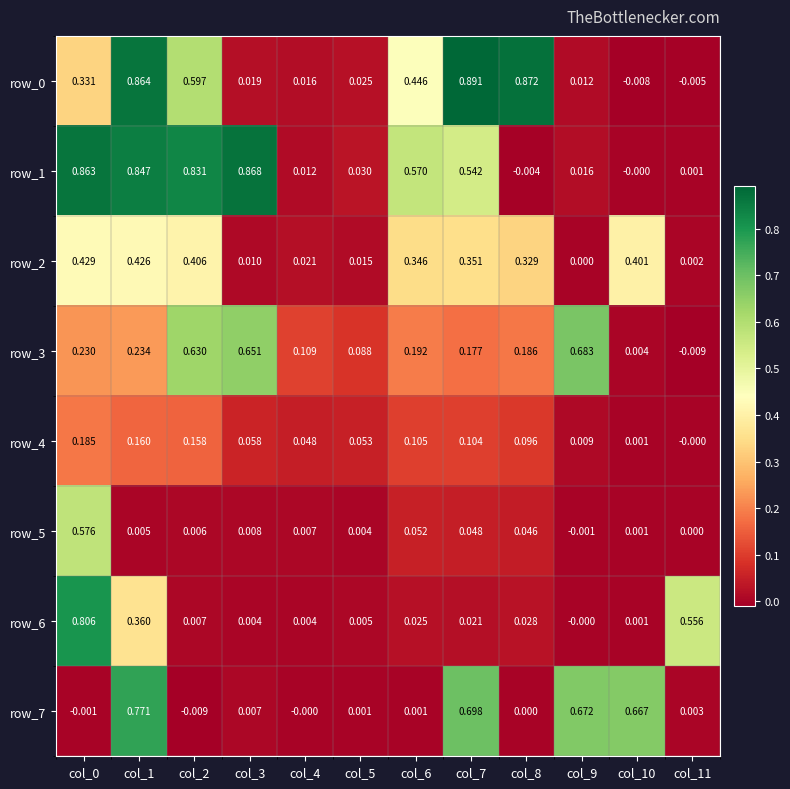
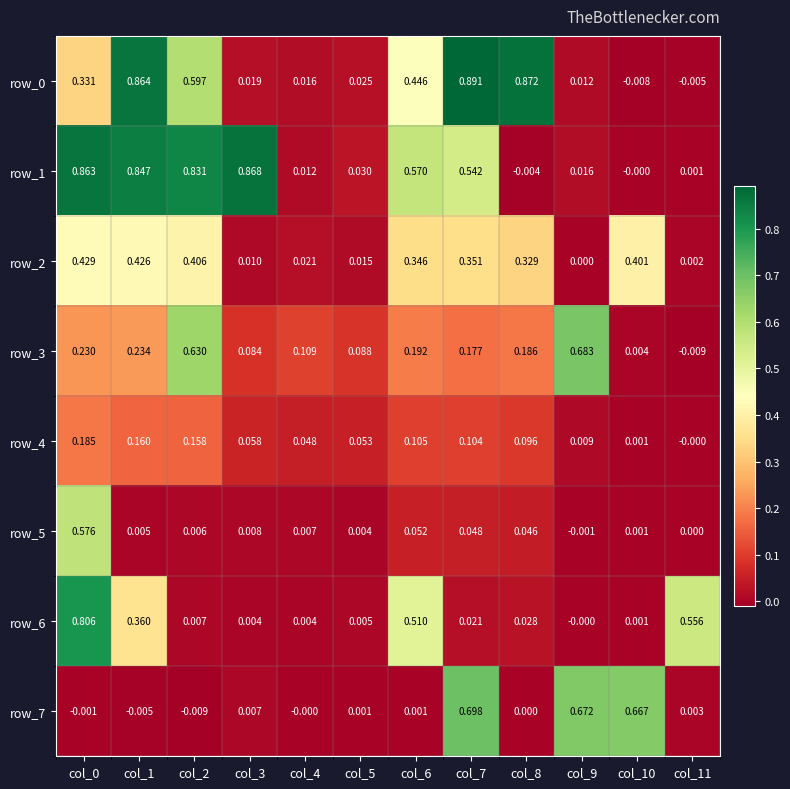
row_3, col_3: 0.651 -> 0.084
row_6, col_6: 0.025 -> 0.510
row_7, col_1: 0.771 -> -0.005
